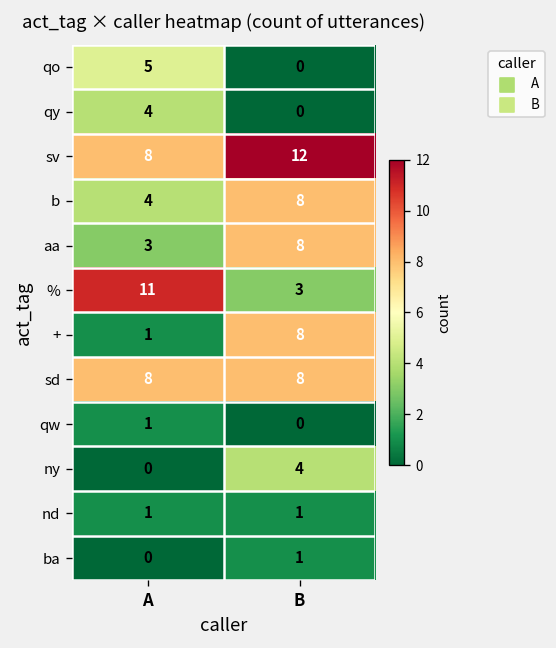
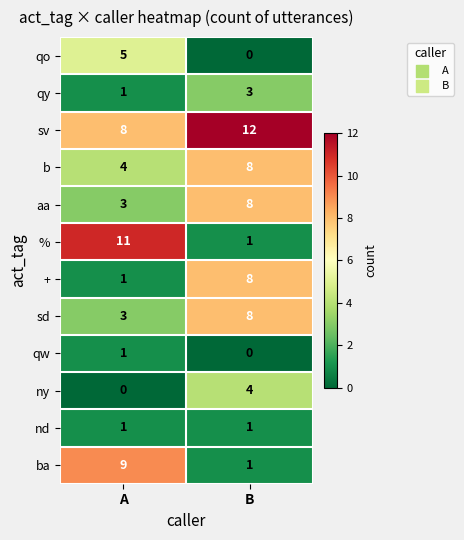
qy, A: 4 -> 1
qy, B: 0 -> 3
%, B: 3 -> 1
sd, A: 8 -> 3
ba, A: 0 -> 9
